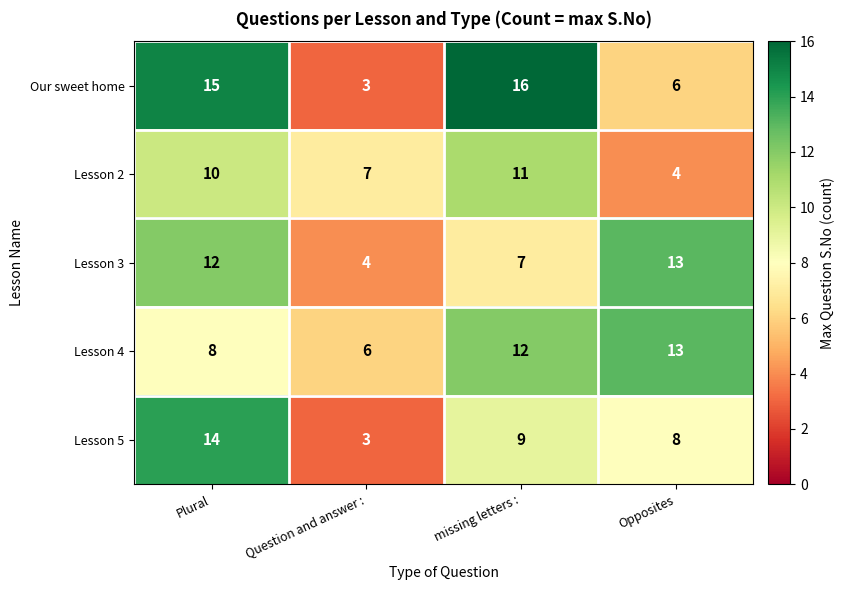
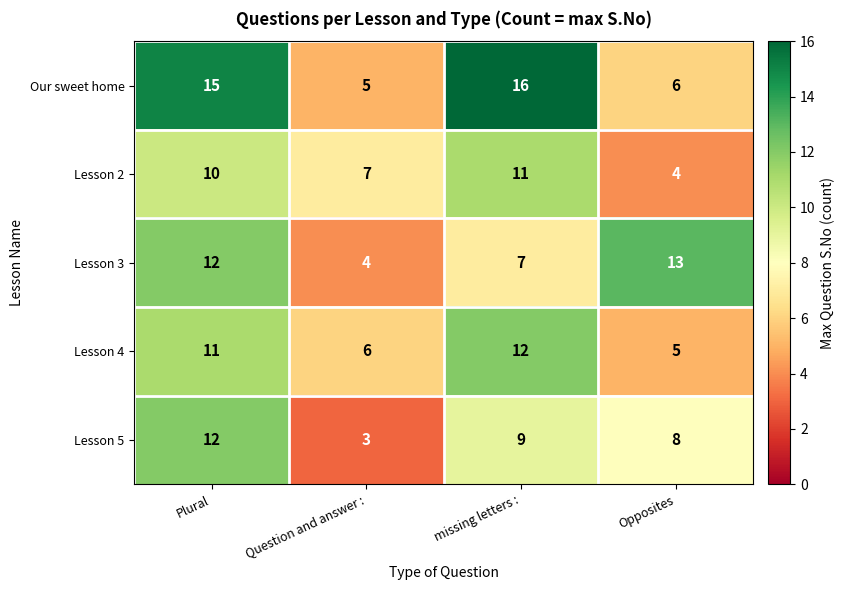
Our sweet home, Question and answer :: 3 -> 5
Lesson 4, Plural: 8 -> 11
Lesson 4, Opposites: 13 -> 5
Lesson 5, Plural: 14 -> 12
